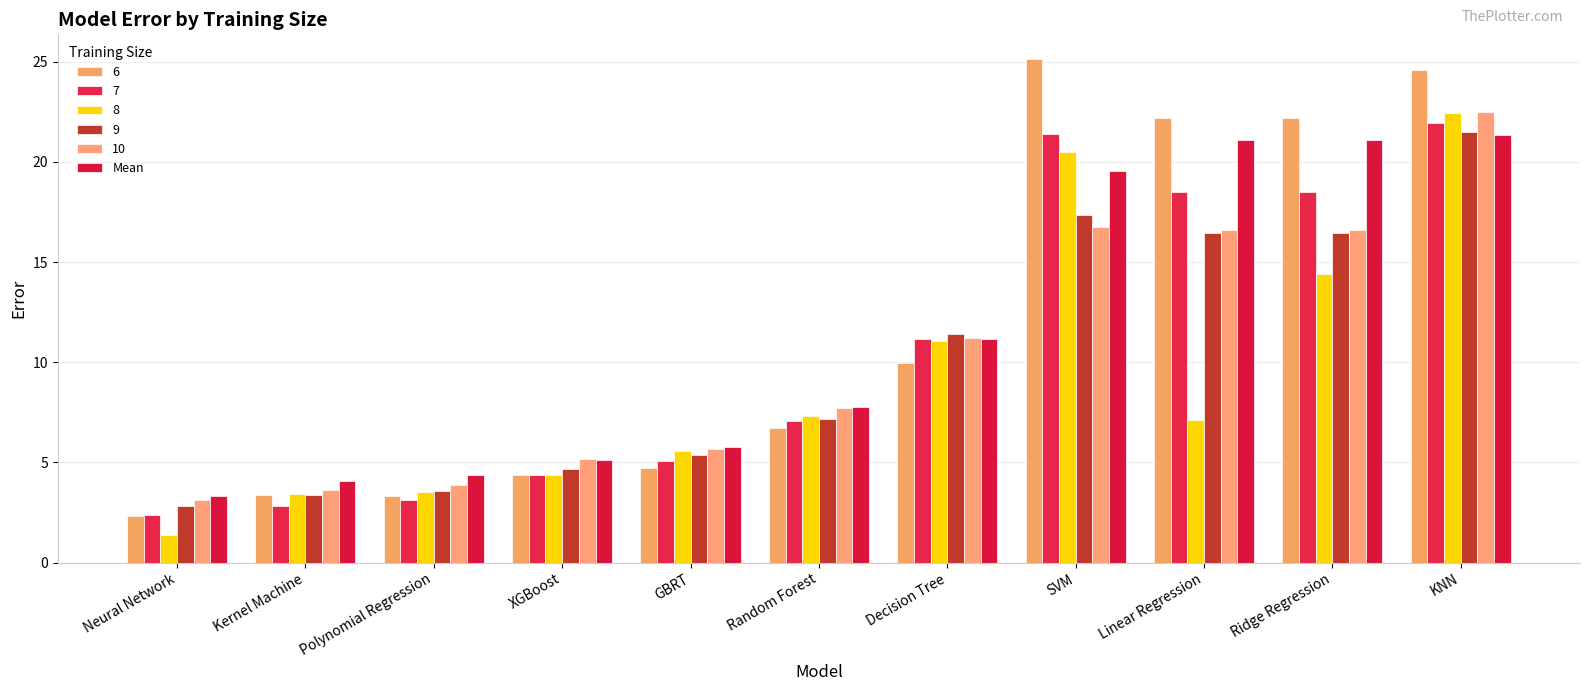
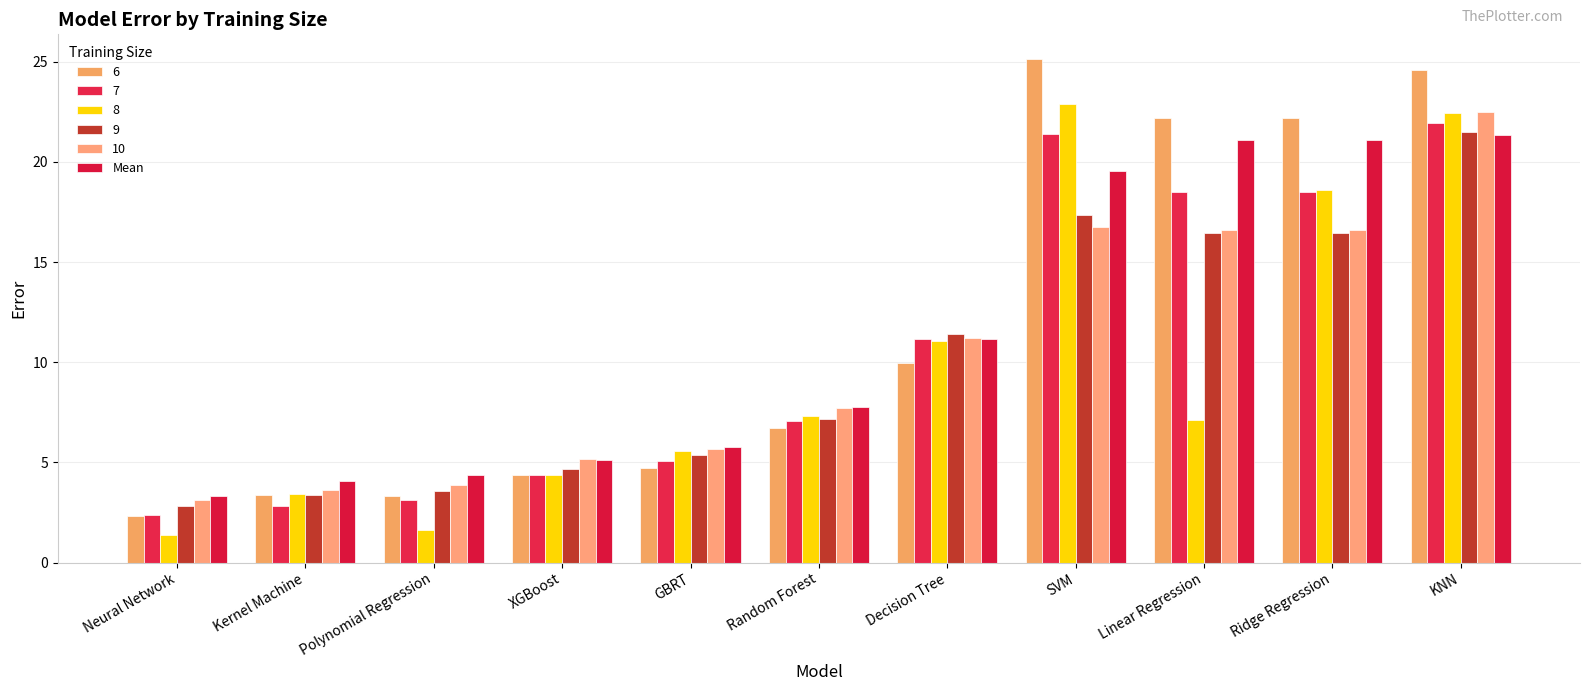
8, Polynomial Regression: 3.5 -> 1.6
8, SVM: 20.5 -> 22.9
8, Ridge Regression: 14.4 -> 18.6
